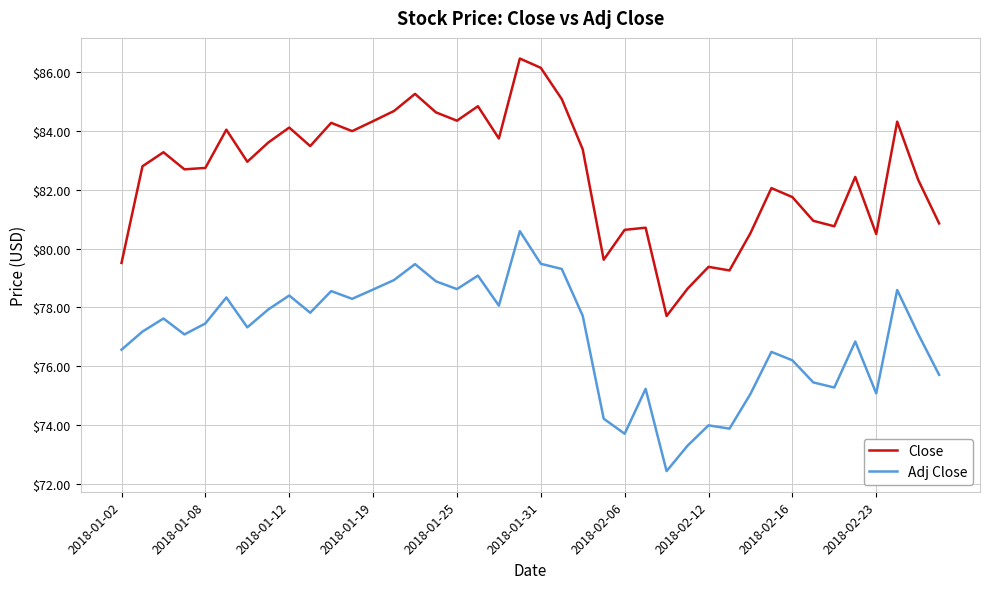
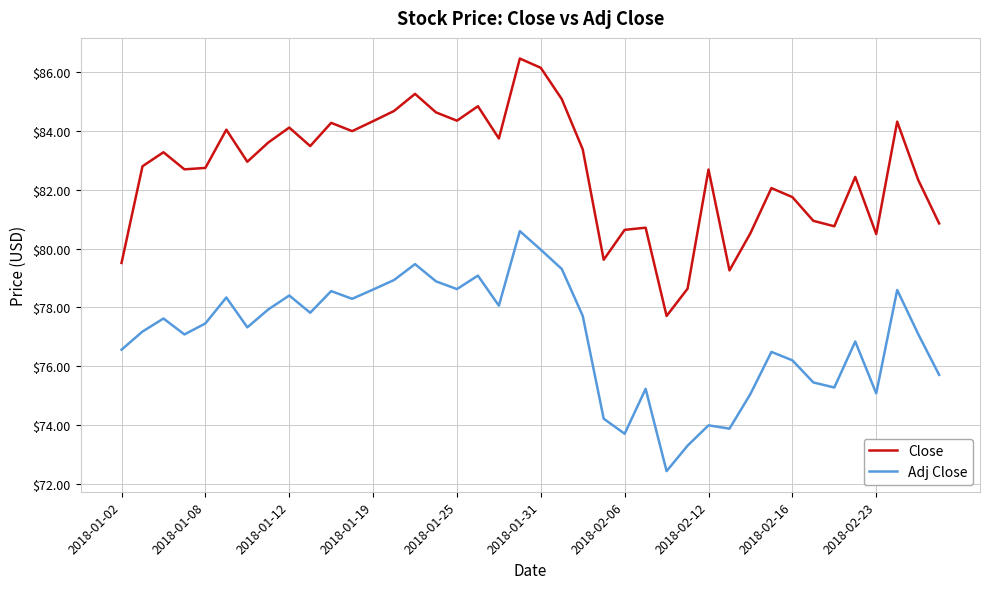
Adj Close, 2018-01-31: $79.5 -> $80.0
Close, 2018-02-12: $79.4 -> $82.7
